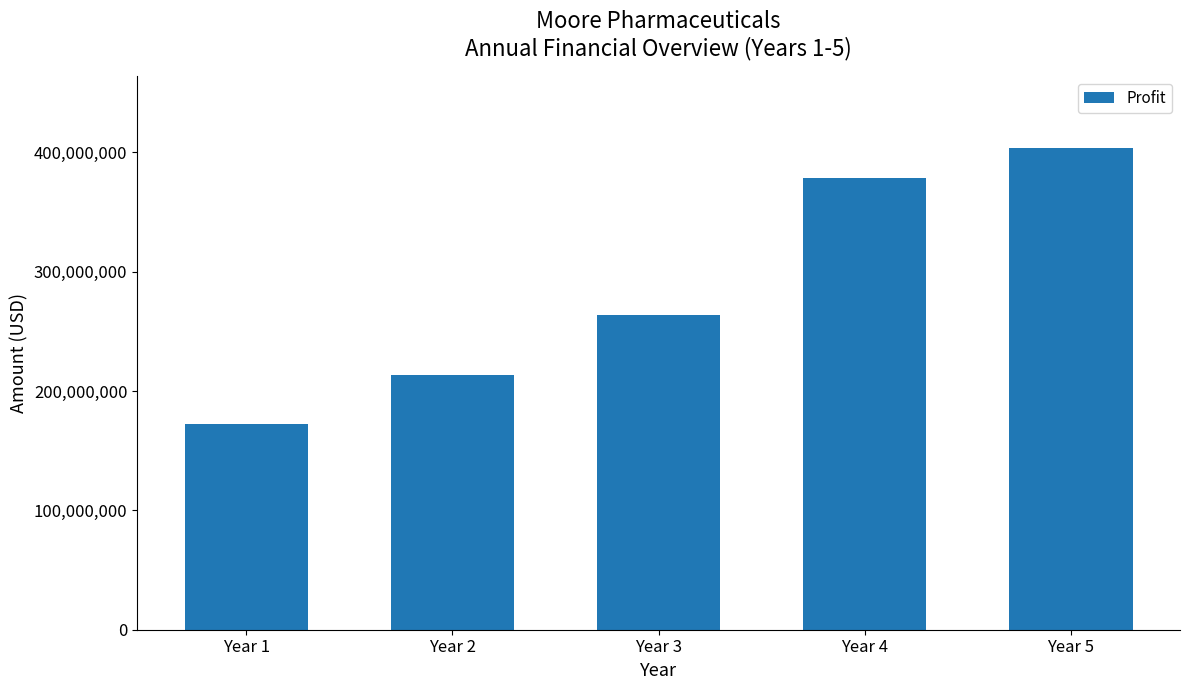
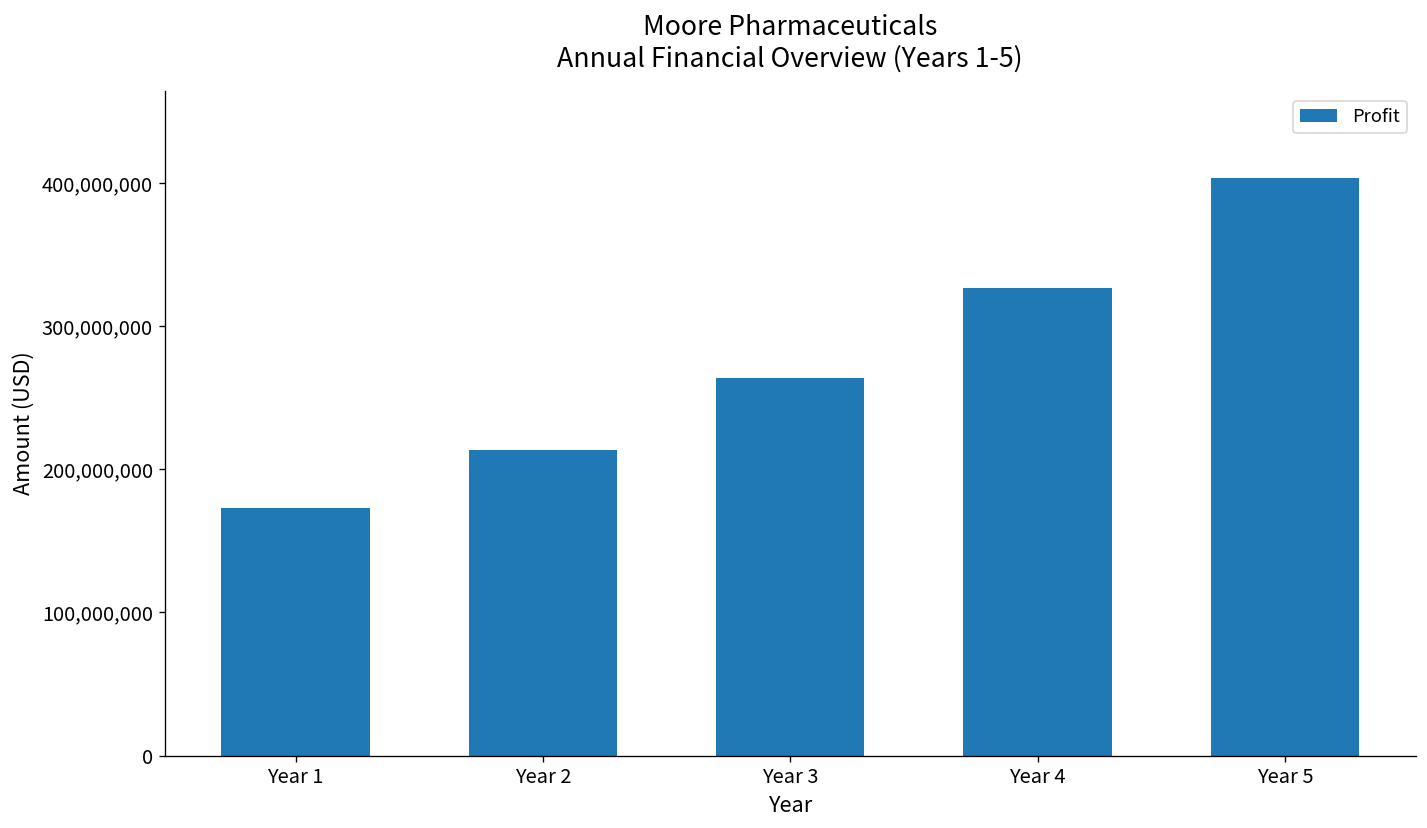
Year 4: 379,000,000 -> 326,000,000
